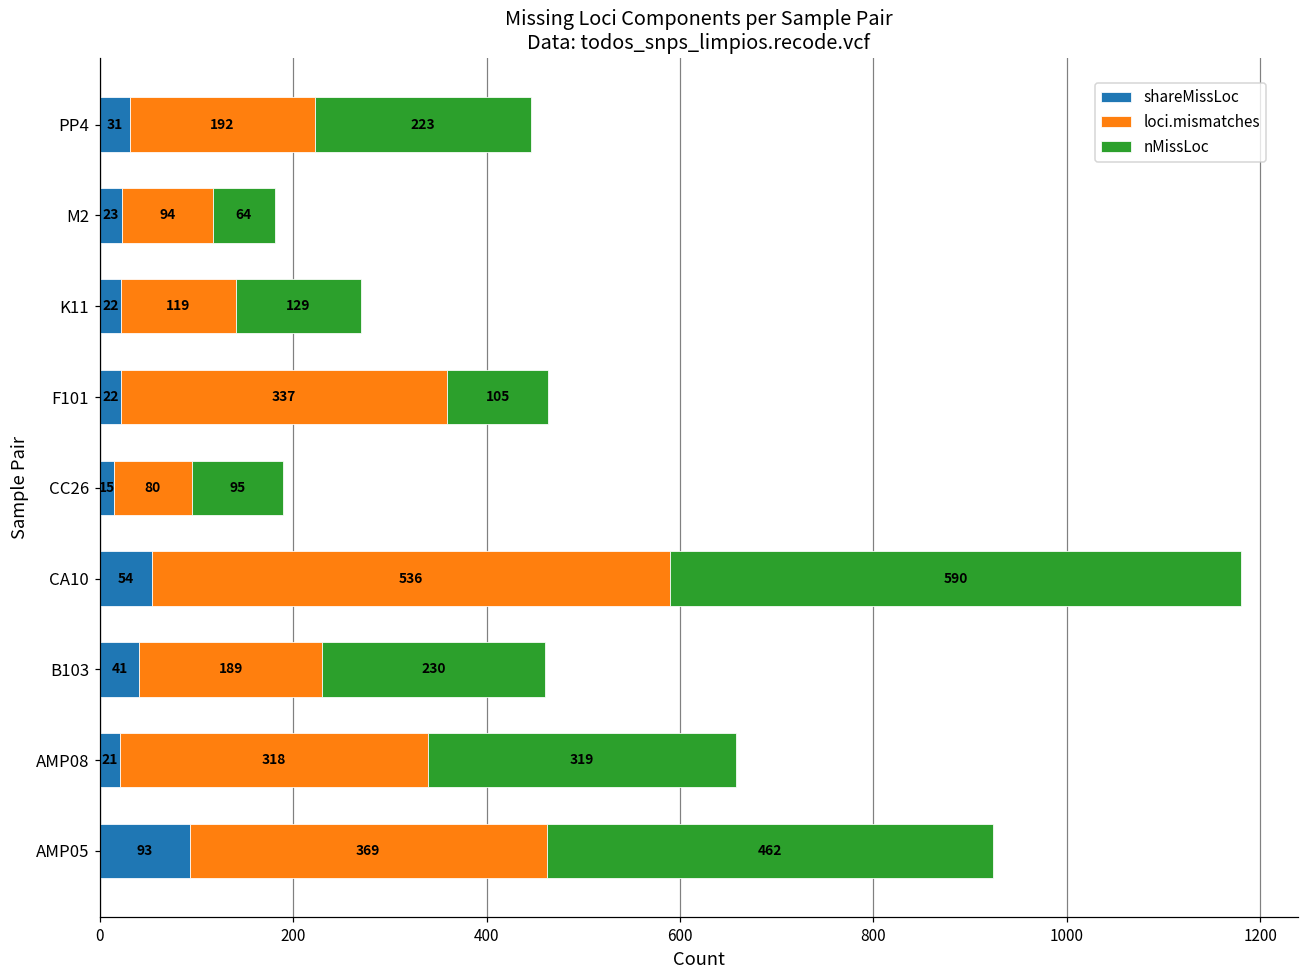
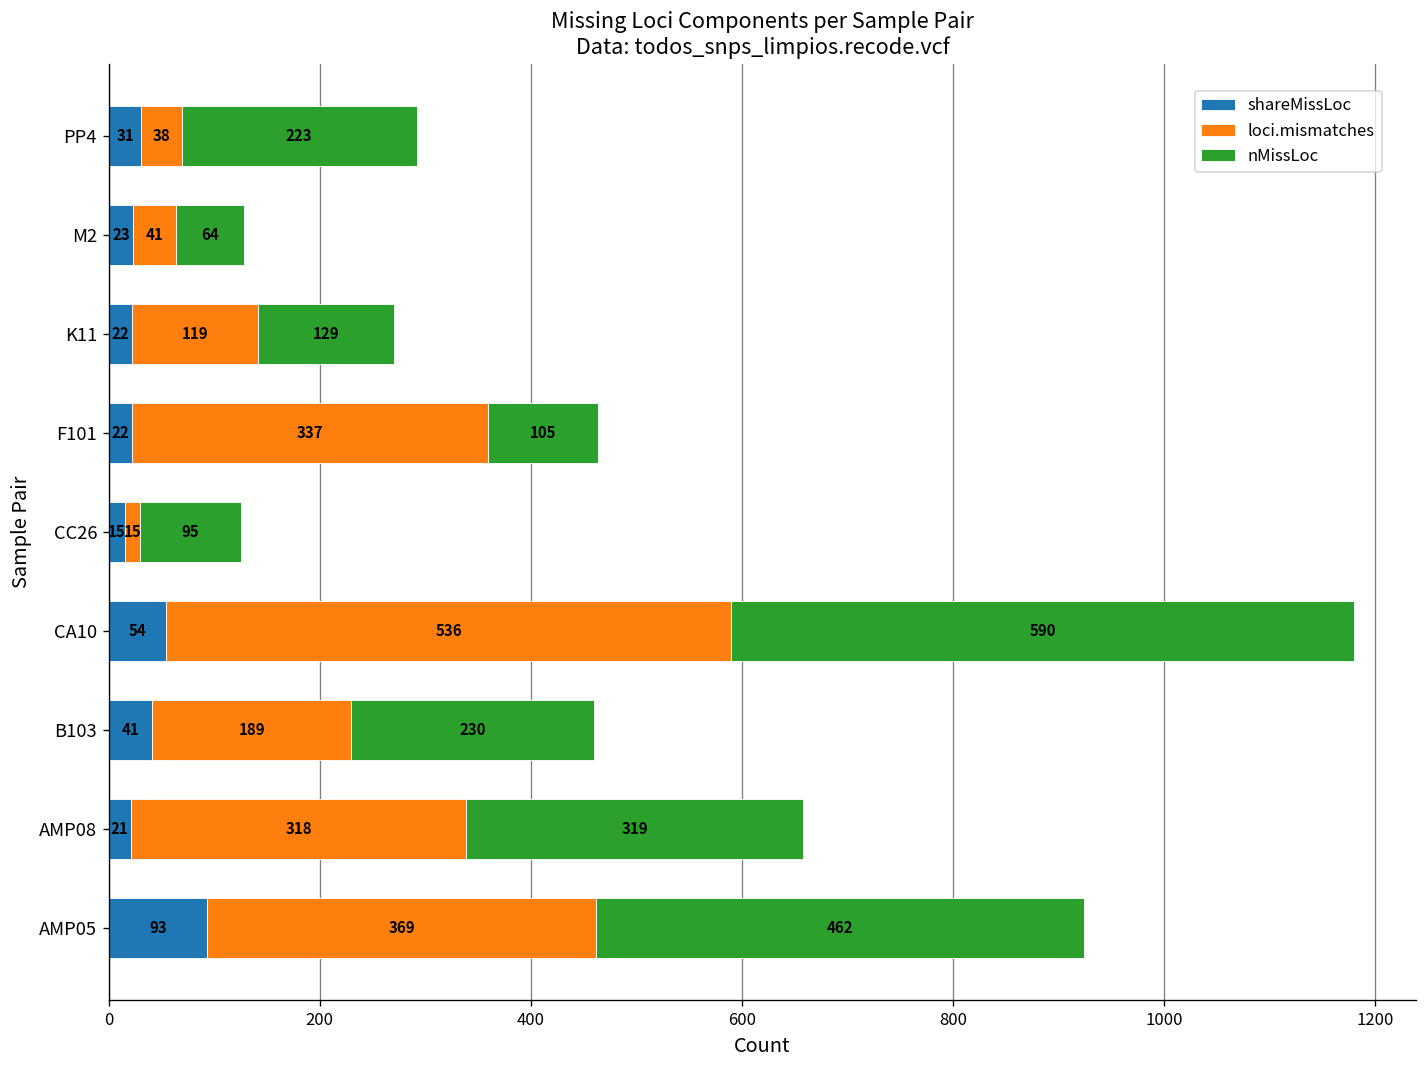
loci.mismatches, PP4: 192 -> 38
loci.mismatches, M2: 94 -> 41
loci.mismatches, CC26: 80 -> 15
